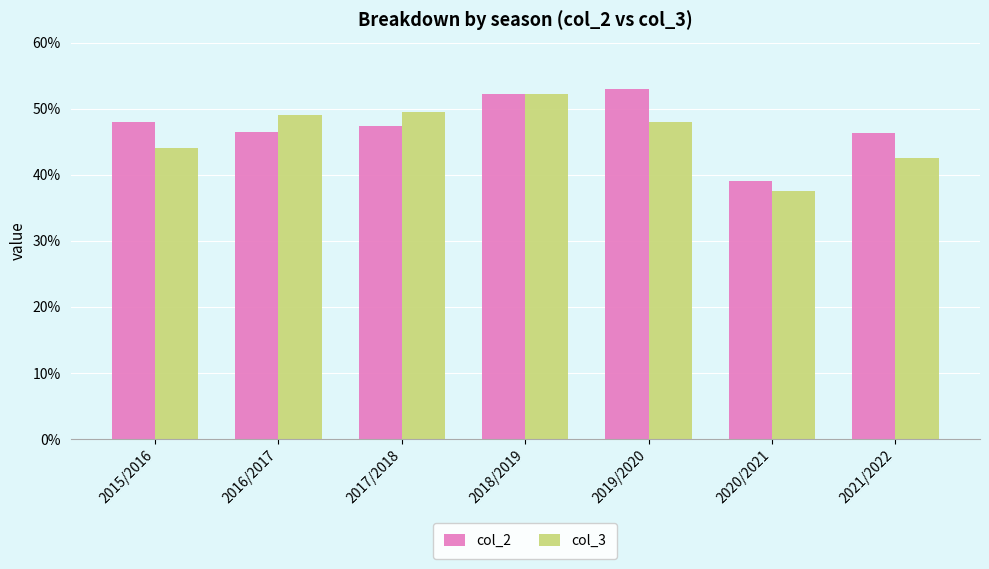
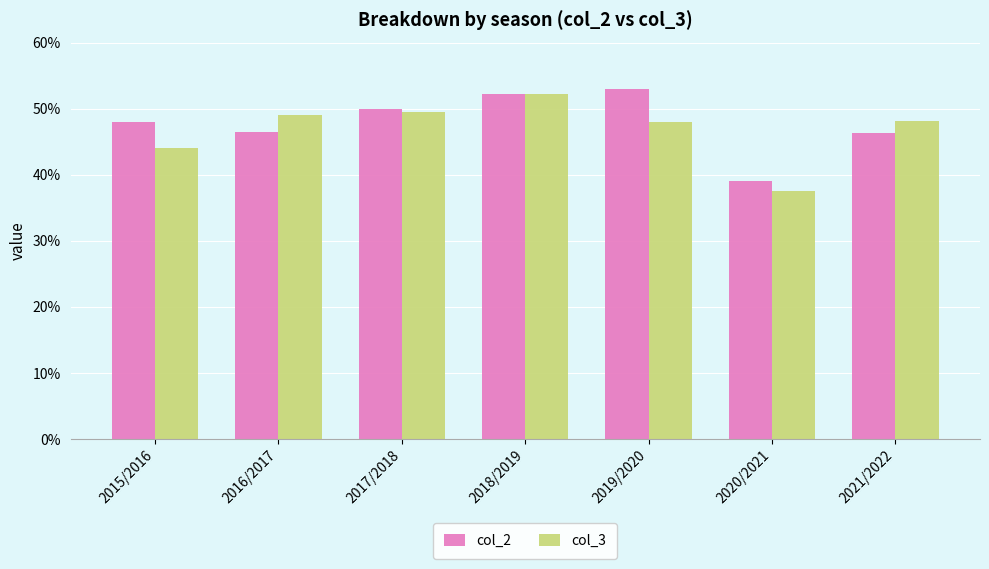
col_2, 2017/2018: 47% -> 50%
col_3, 2021/2022: 43% -> 48%
